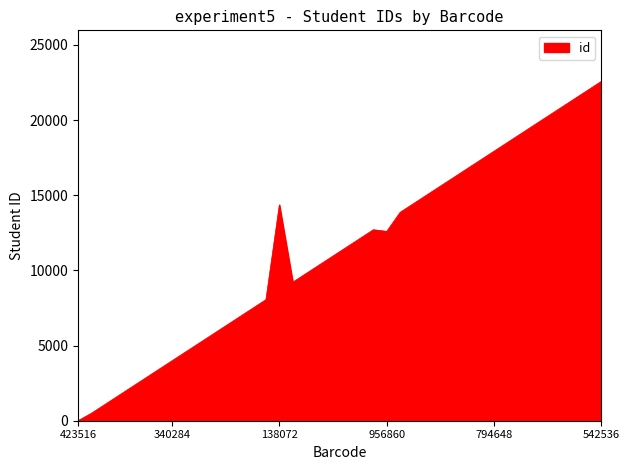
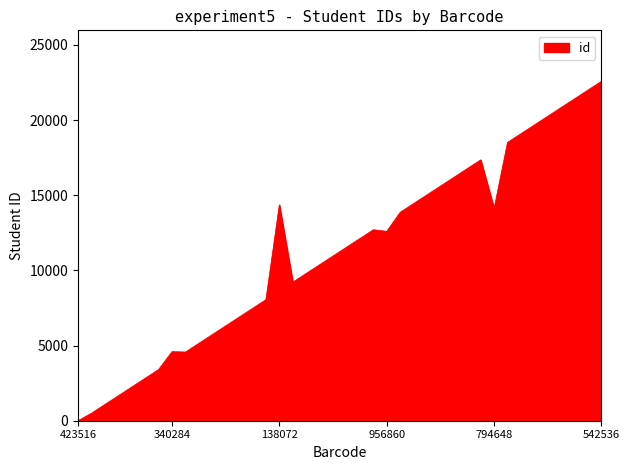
340284: 4000 -> 4600
794648: 17900 -> 14100
